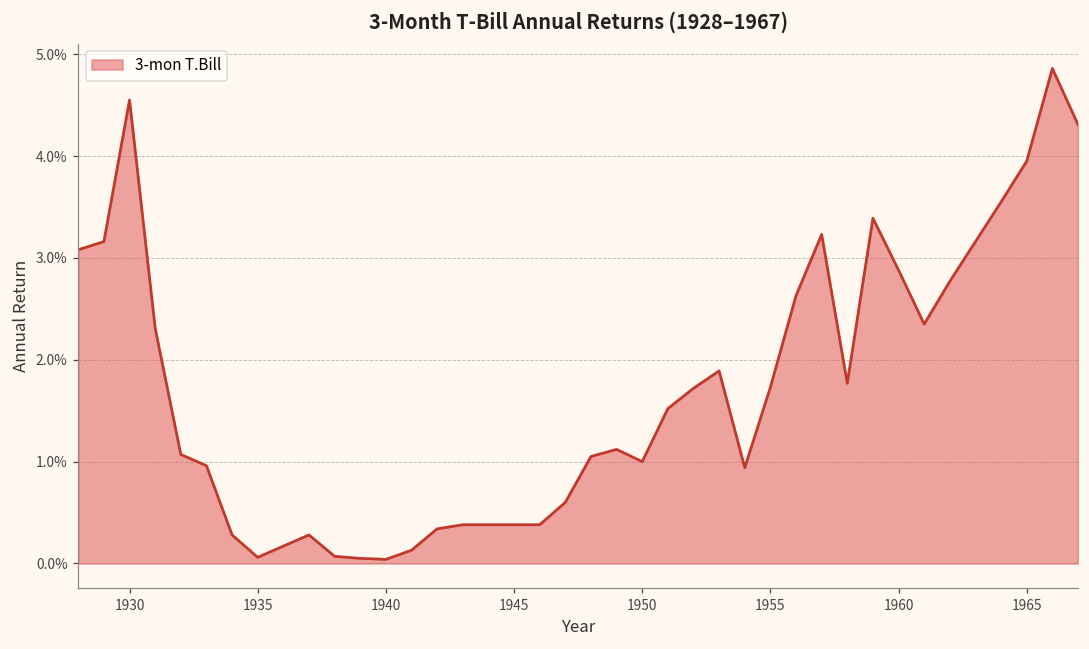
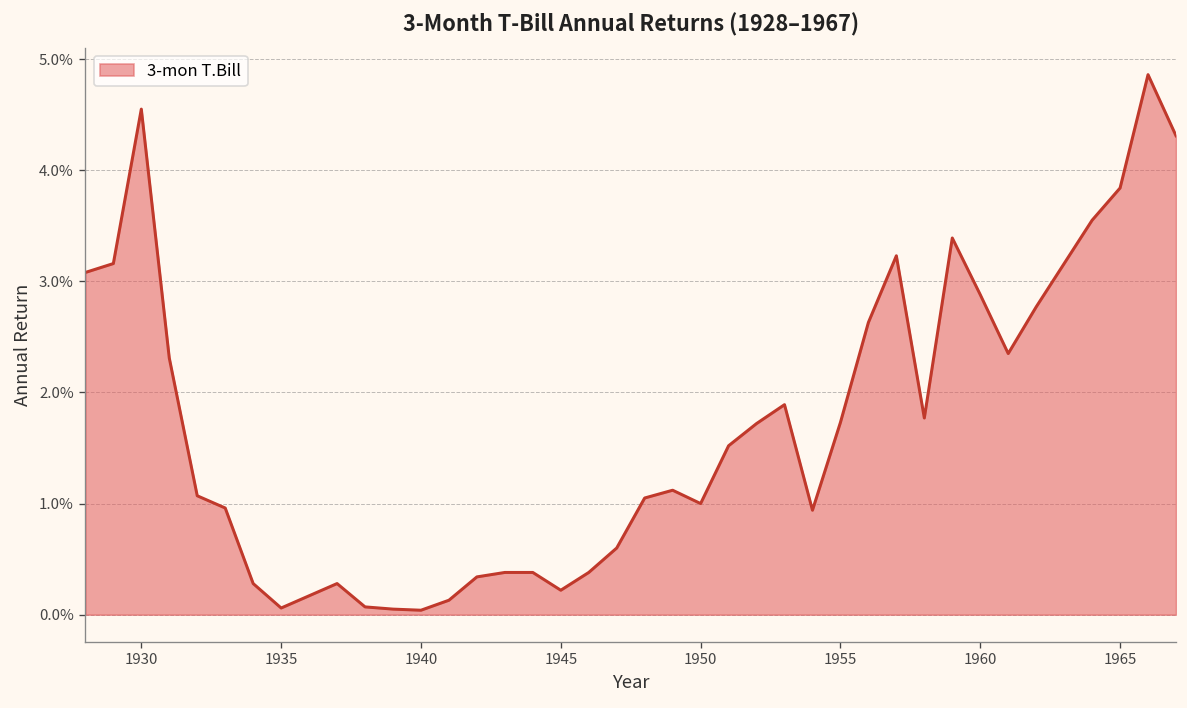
1945: 0.4% -> 0.2%
1965: 4.0% -> 3.8%
